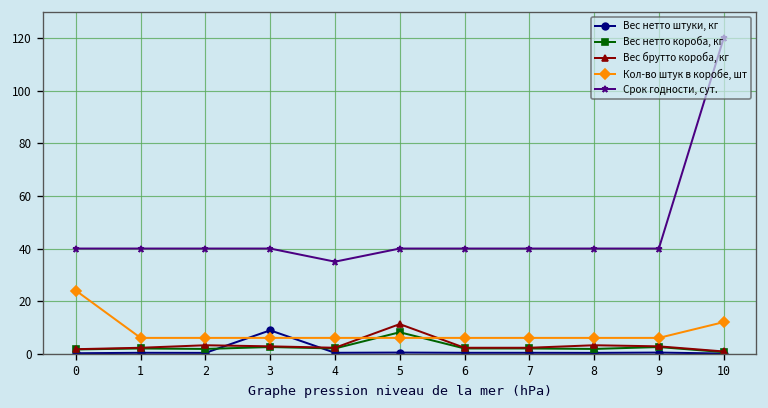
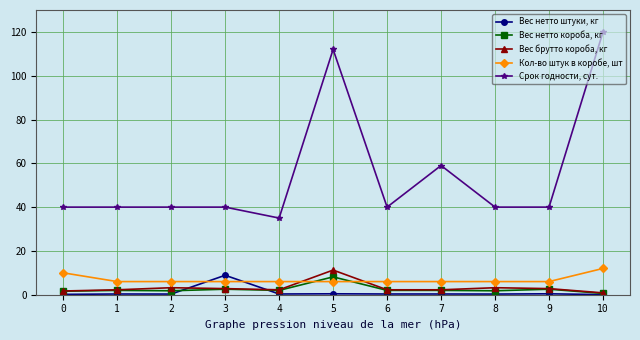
Кол-во штук в коробе, шт, 0: 24 -> 10
Срок годности, сут., 5: 40 -> 112
Срок годности, сут., 7: 40 -> 59
